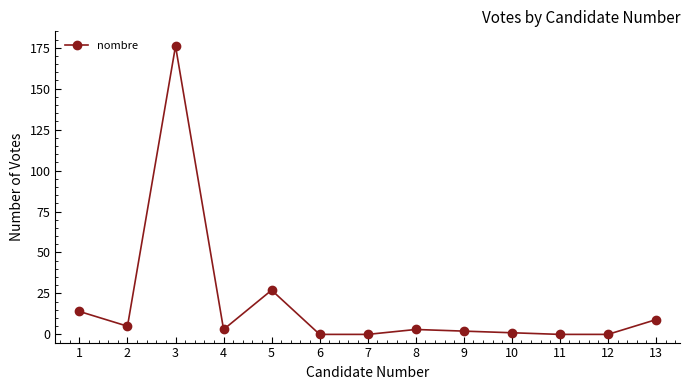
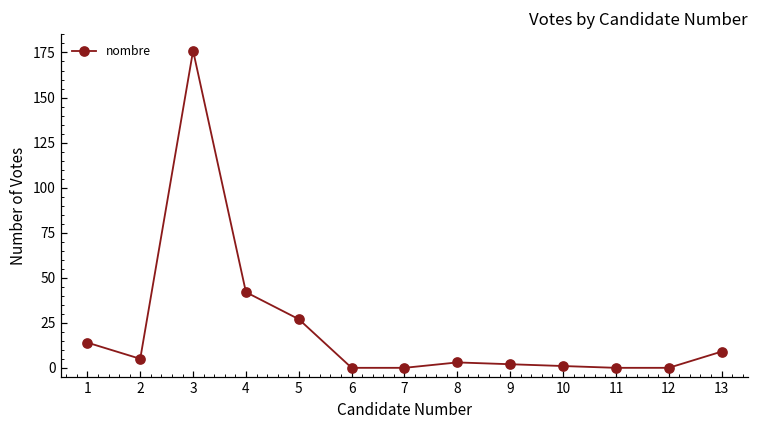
4: 3 -> 42
